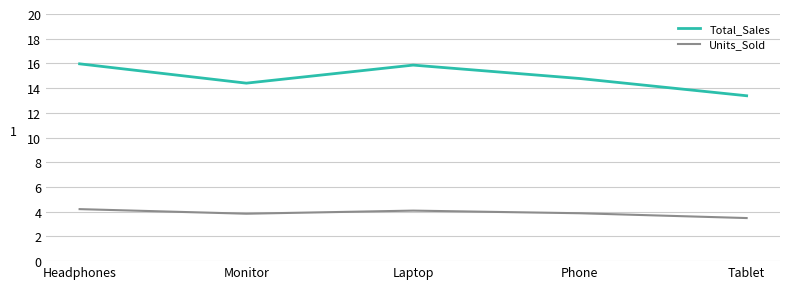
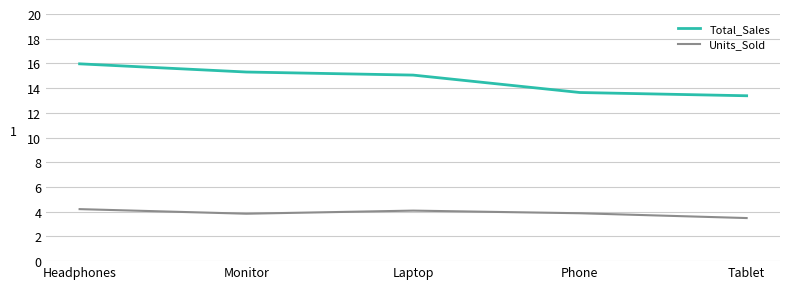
Total_Sales, Monitor: 14.4 -> 15.3
Total_Sales, Laptop: 15.9 -> 15.1
Total_Sales, Phone: 14.8 -> 13.6
